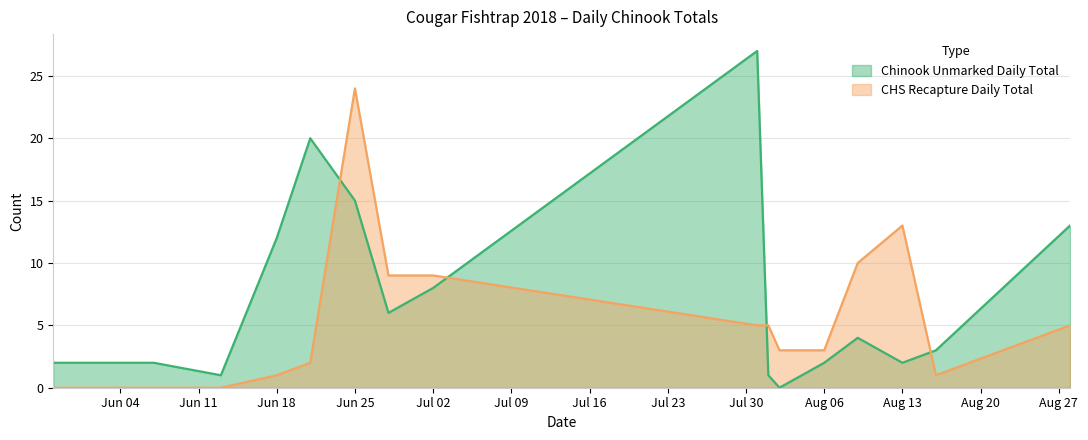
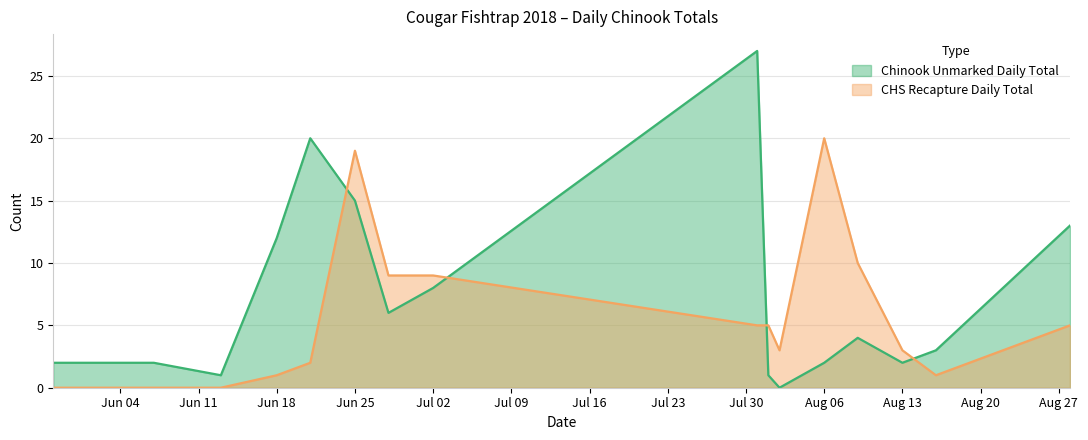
CHS Recapture Daily Total, Jun 25: 24 -> 19
CHS Recapture Daily Total, Aug 06: 3 -> 20
CHS Recapture Daily Total, Aug 13: 13 -> 3
